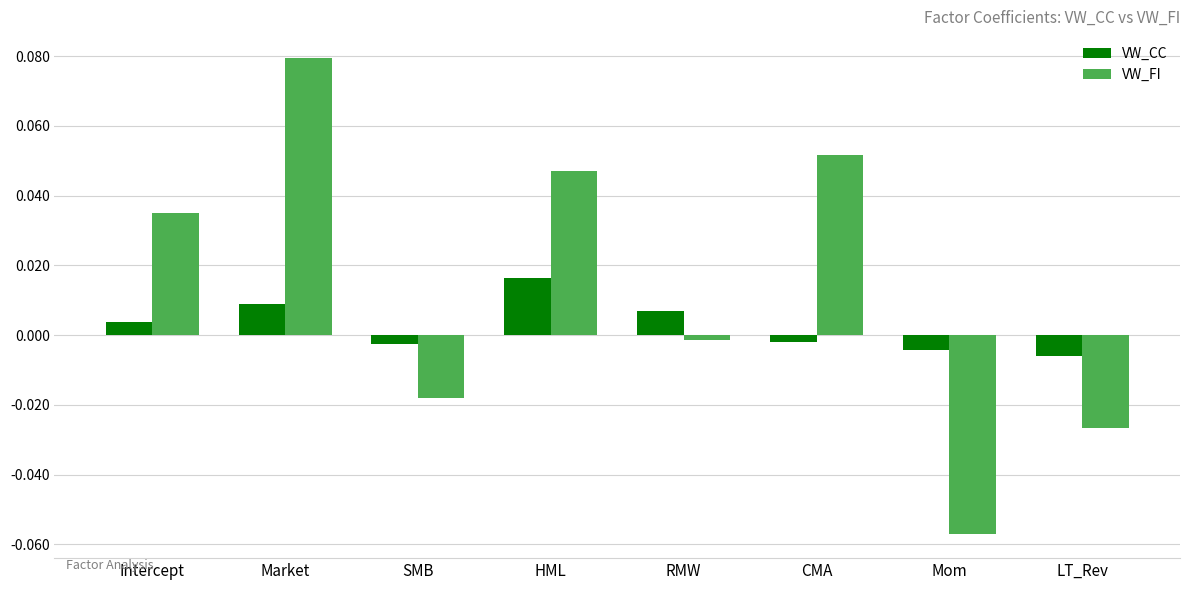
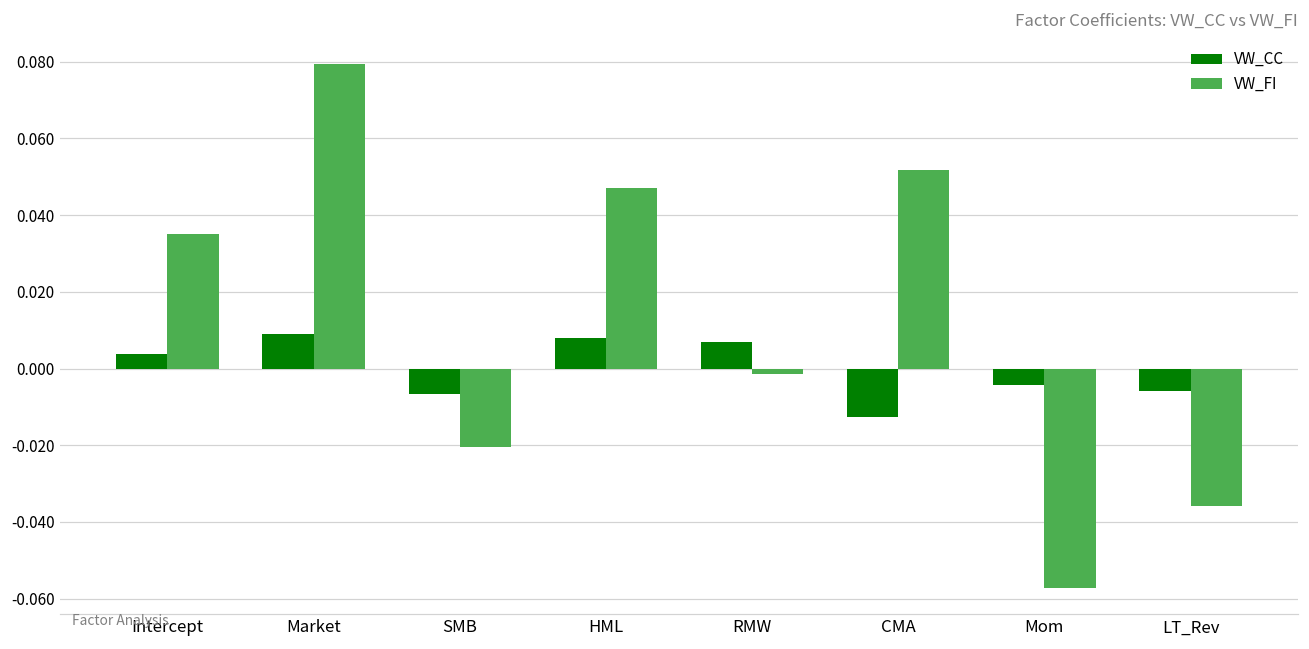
VW_CC, SMB: -0.002 -> -0.007
VW_FI, SMB: -0.018 -> -0.021
VW_CC, HML: 0.016 -> 0.008
VW_CC, CMA: -0.002 -> -0.013
VW_FI, LT_Rev: -0.027 -> -0.036
